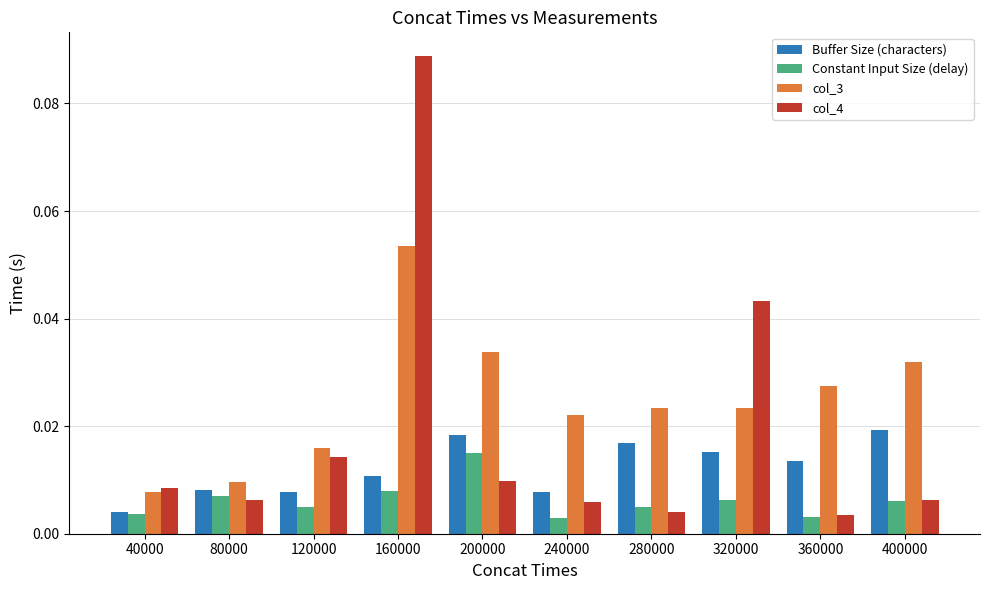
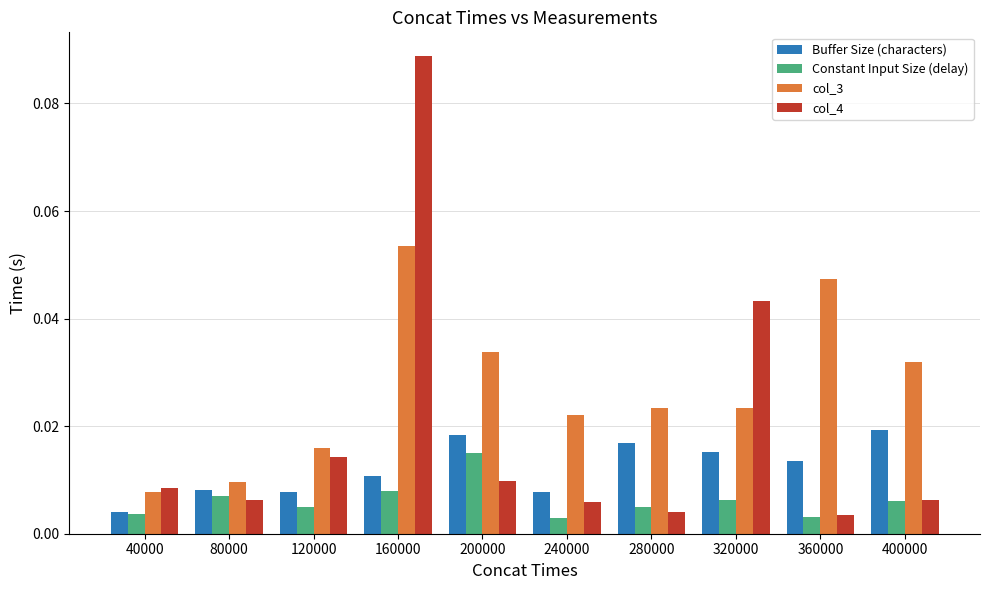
col_3, 360000: 0.027 -> 0.047
